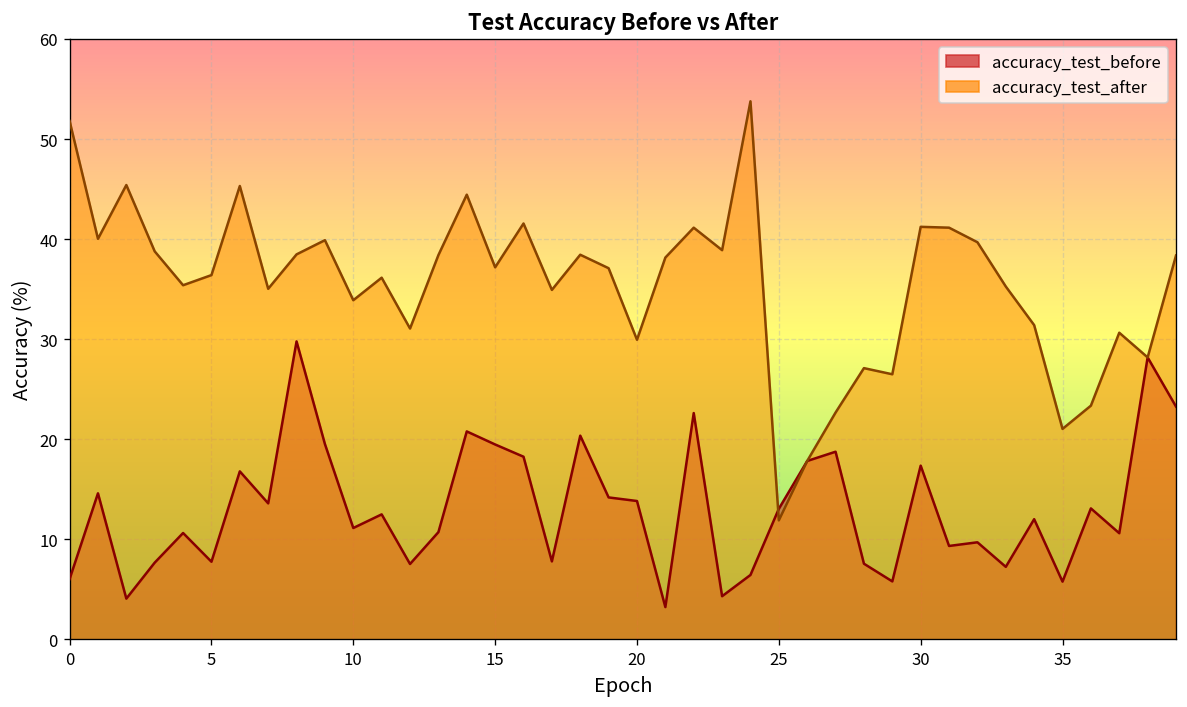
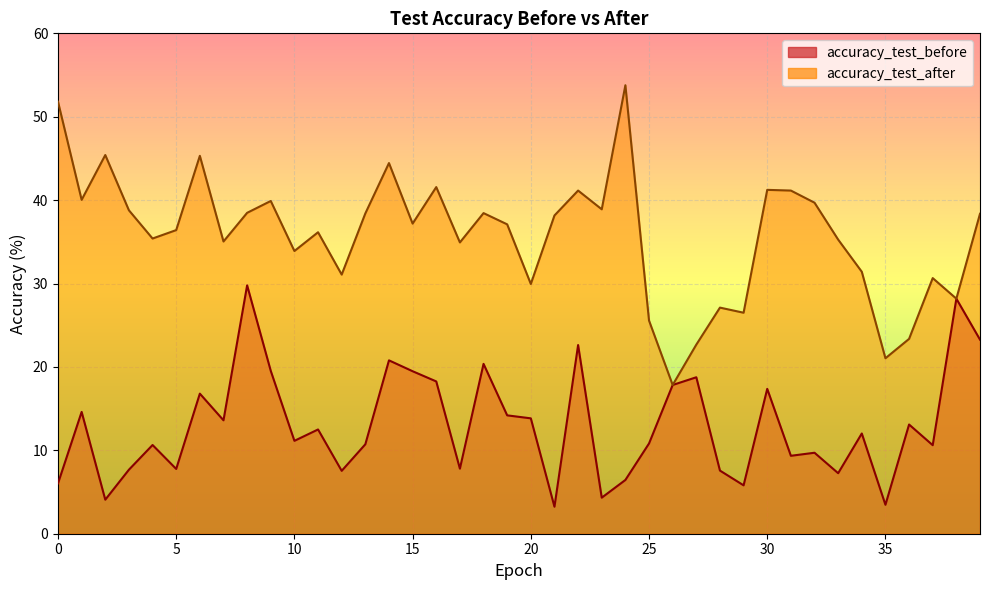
accuracy_test_before, 25: 13 -> 11
accuracy_test_after, 25: 12 -> 26
accuracy_test_before, 35: 6 -> 3
